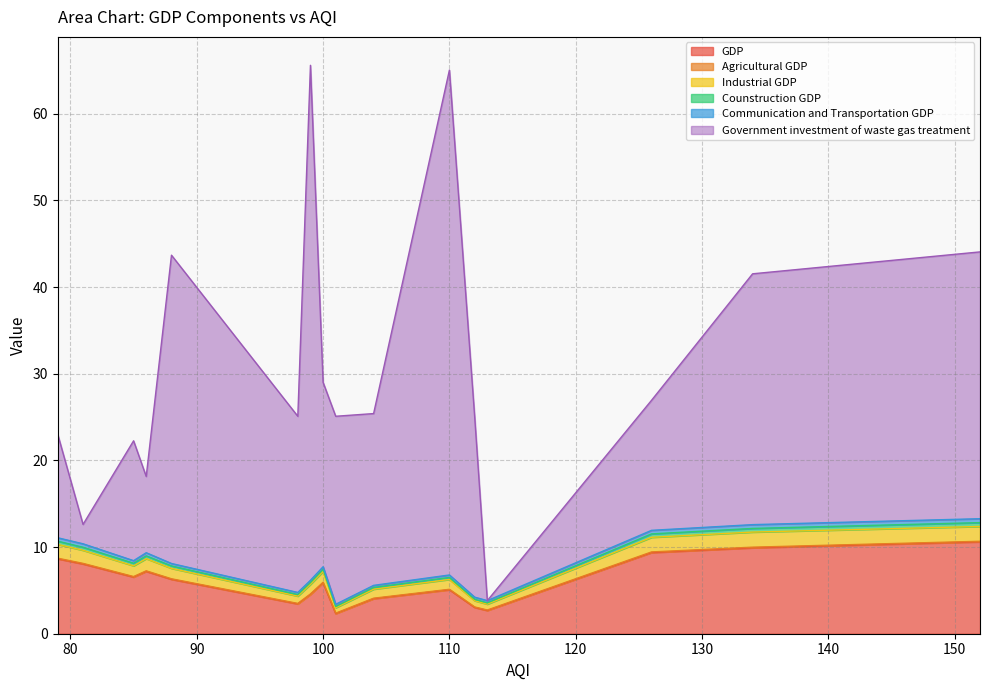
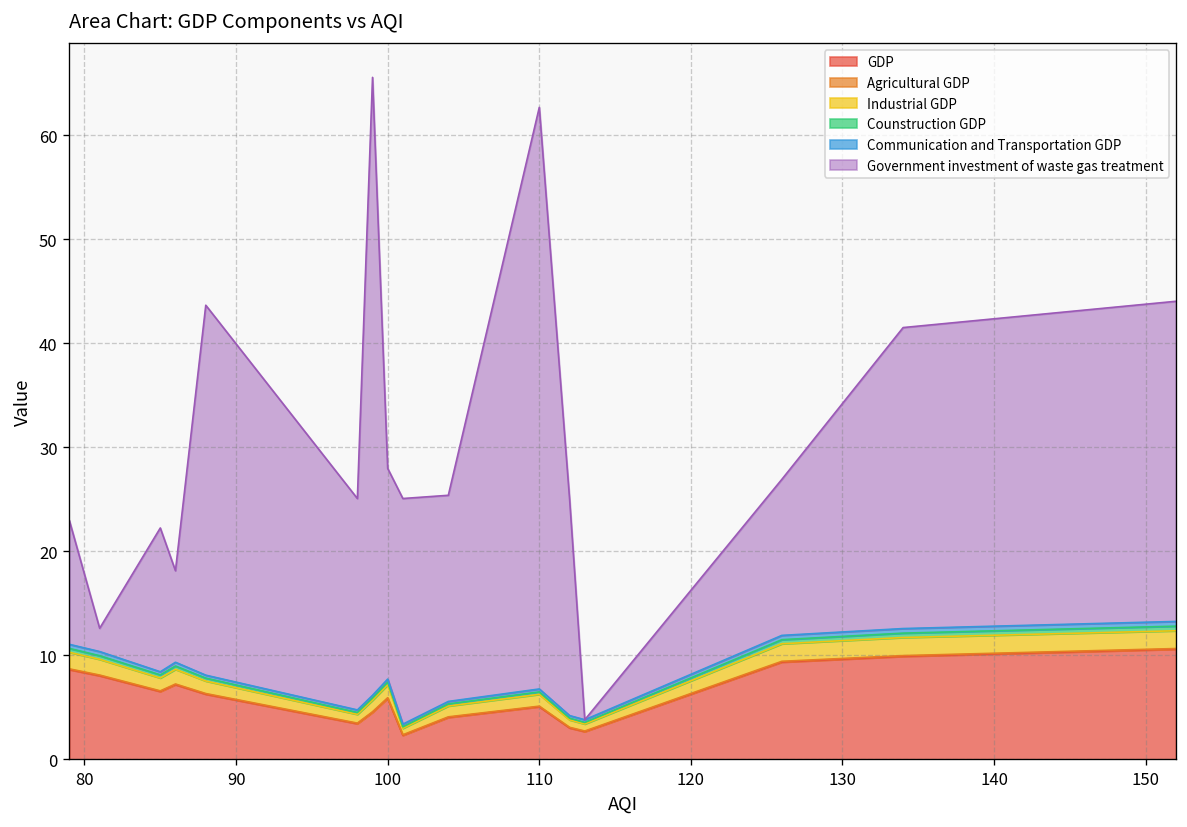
Government investment of waste gas treatment, 100: 21 -> 20
Government investment of waste gas treatment, 110: 58 -> 56
